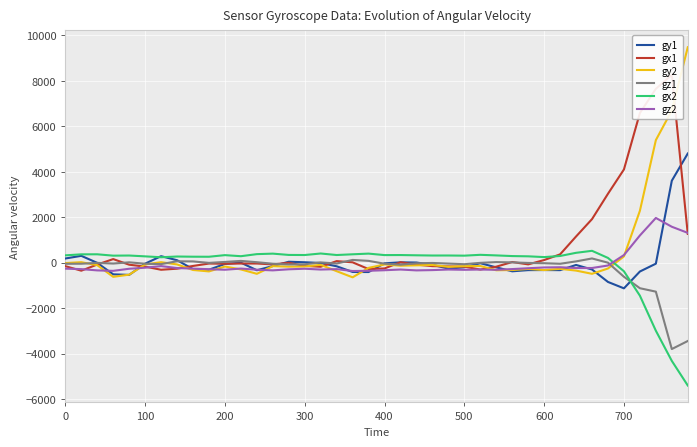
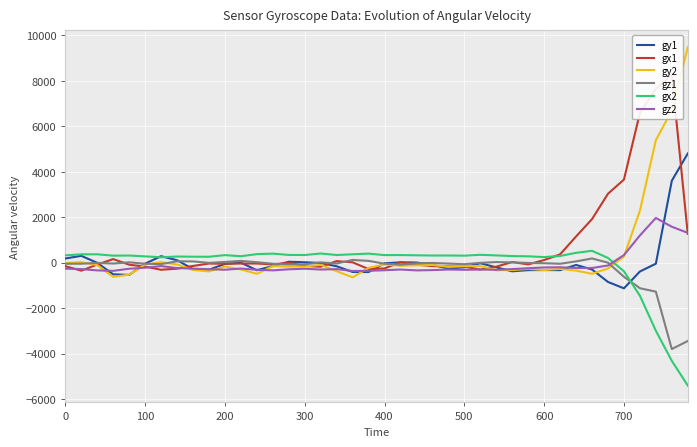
gx1, 700: 4100 -> 3700
